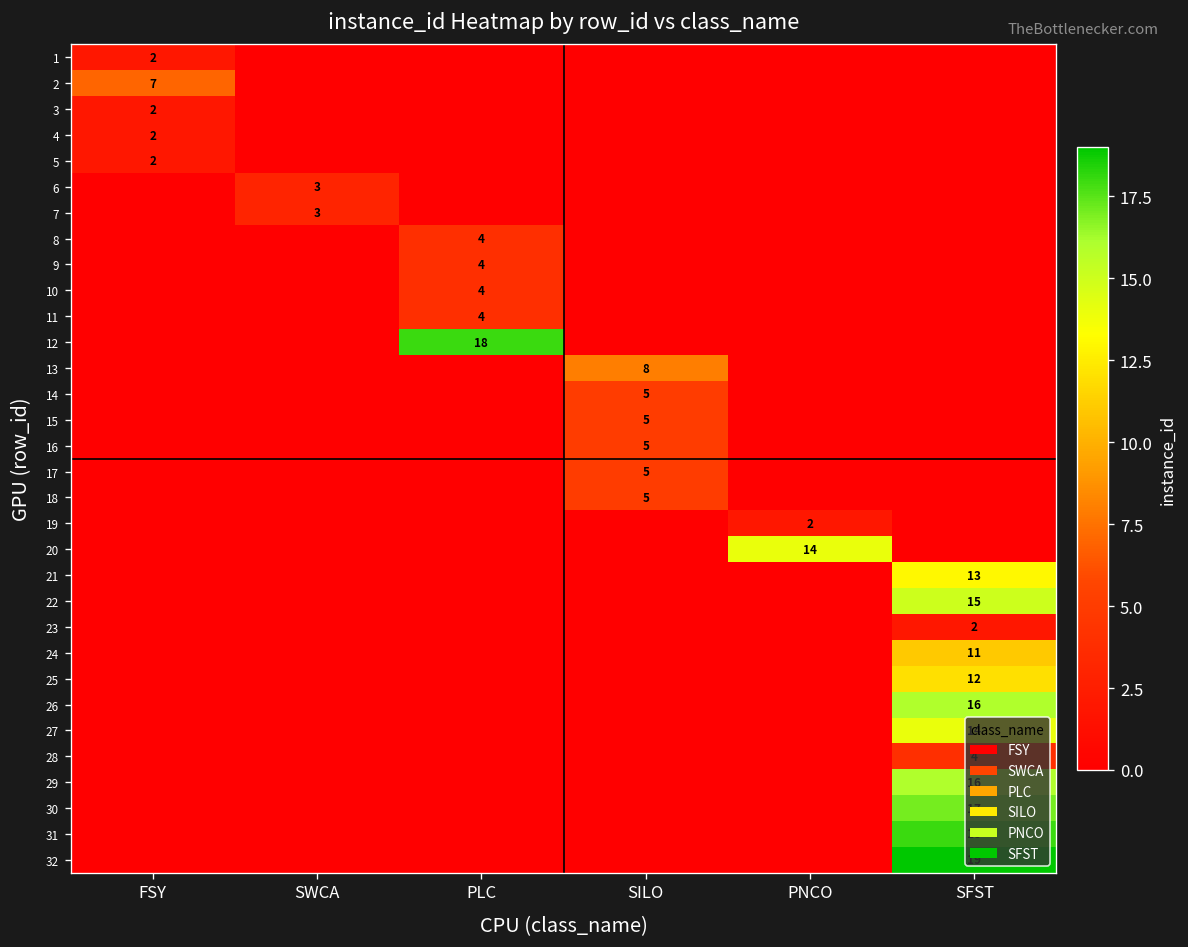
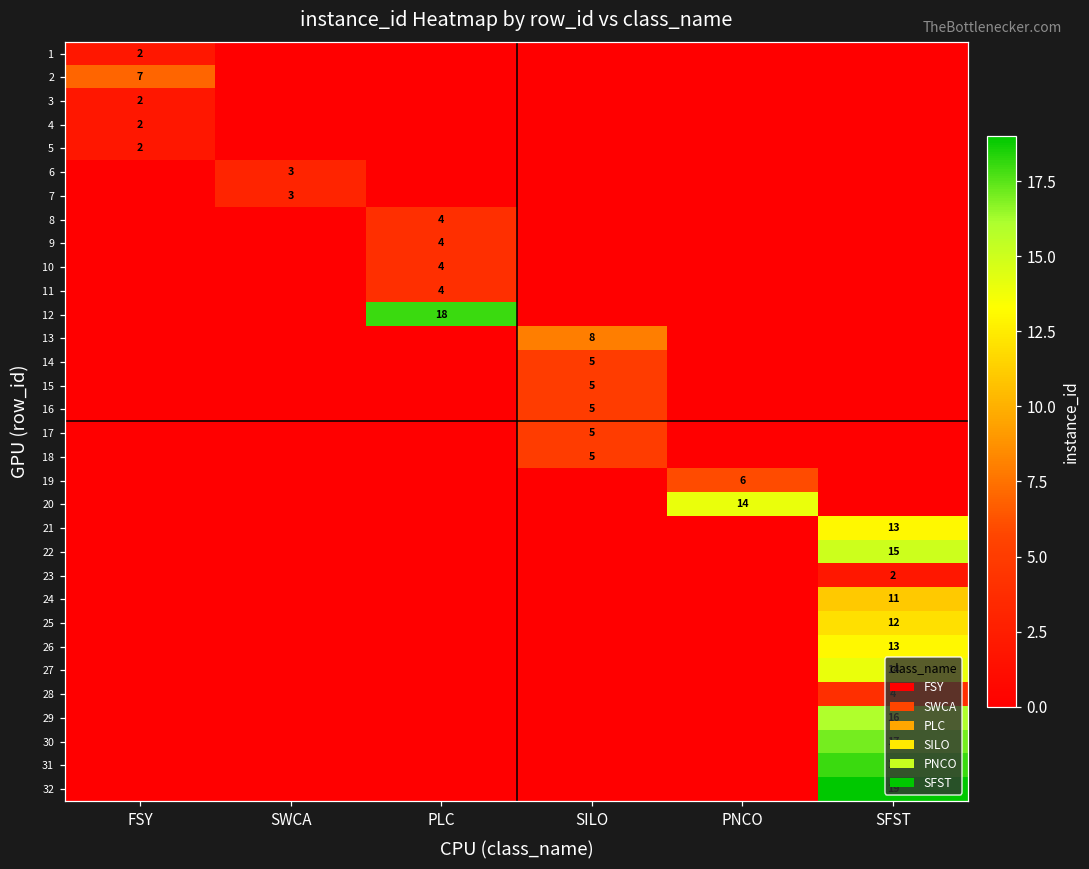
19, PNCO: 2 -> 6
26, SFST: 16 -> 13
